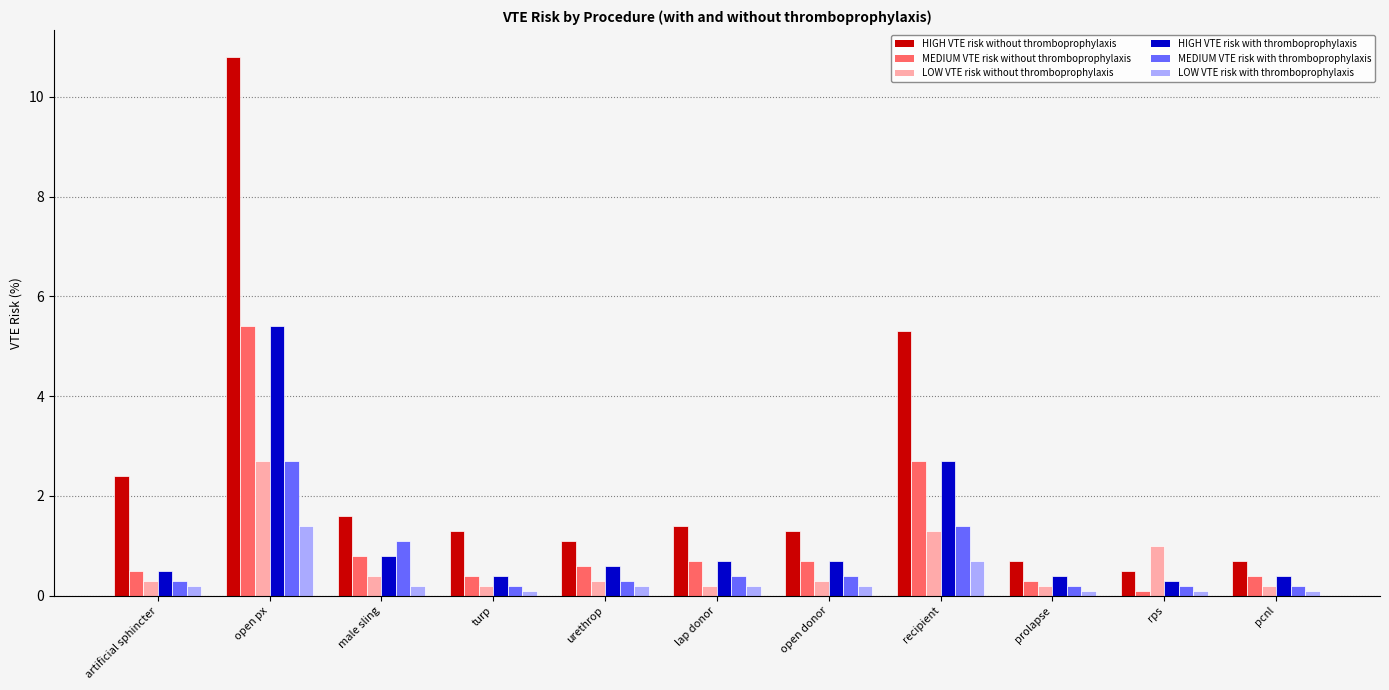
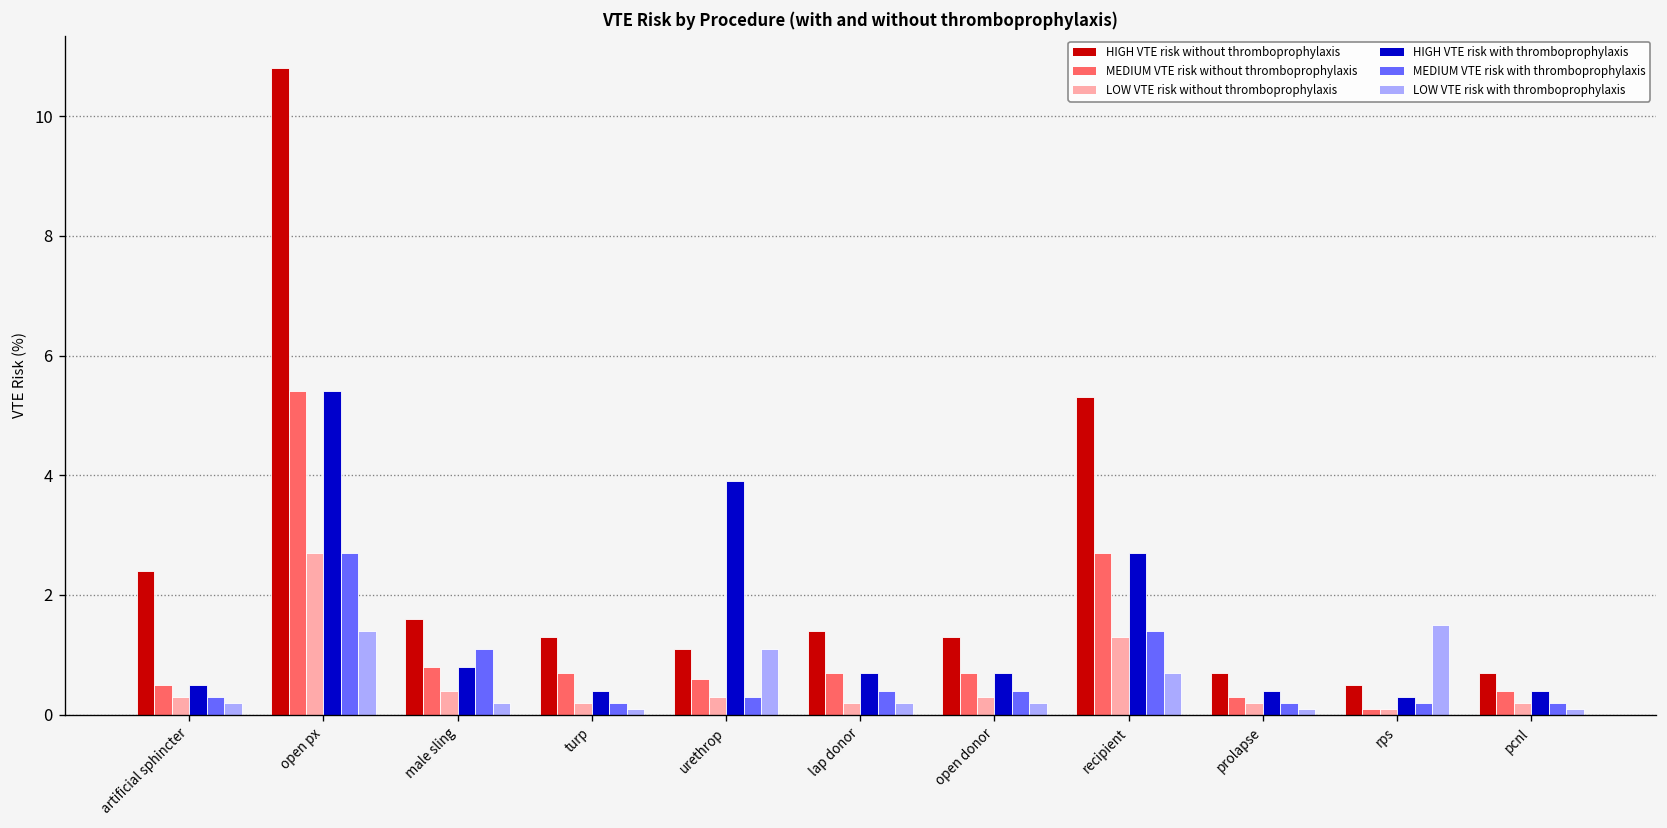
MEDIUM VTE risk without thromboprophylaxis, turp: 0.4 -> 0.7
HIGH VTE risk with thromboprophylaxis, urethrop: 0.6 -> 3.9
LOW VTE risk with thromboprophylaxis, urethrop: 0.2 -> 1.1
LOW VTE risk without thromboprophylaxis, rps: 1.0 -> 0.1
LOW VTE risk with thromboprophylaxis, rps: 0.1 -> 1.5
